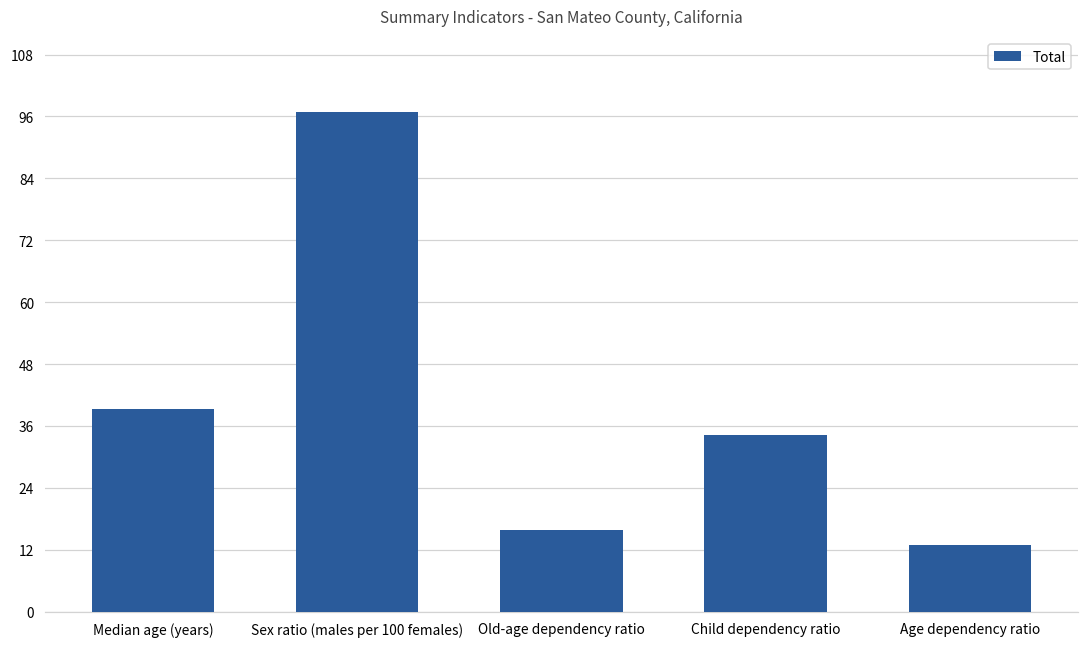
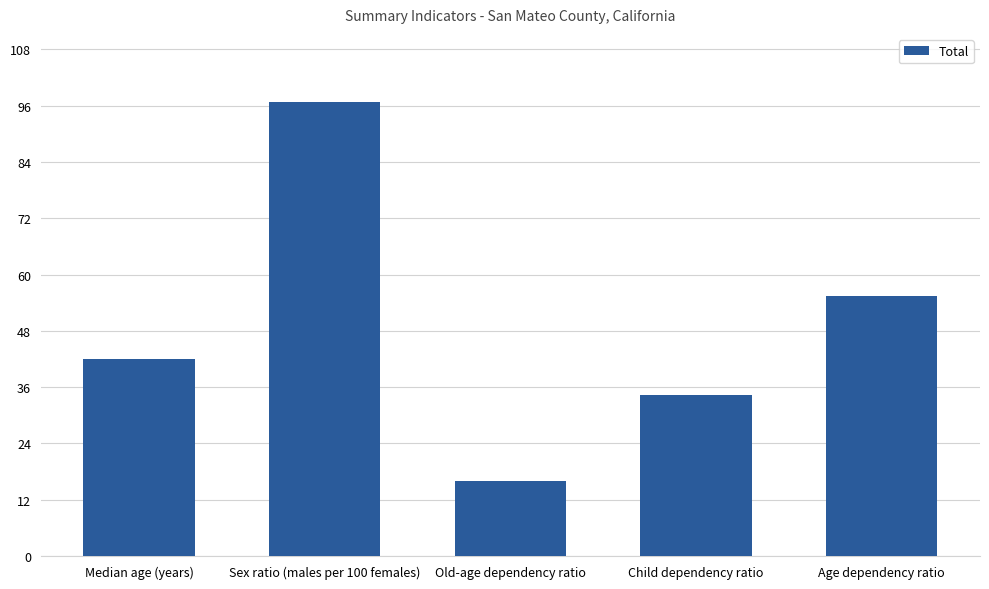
Median age (years): 39 -> 42
Age dependency ratio: 13 -> 55
